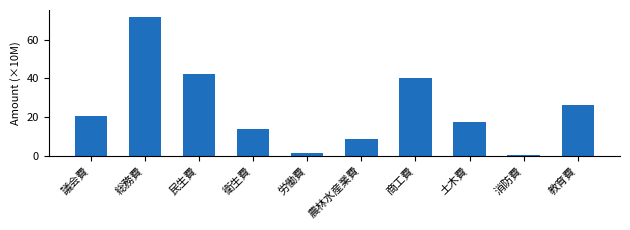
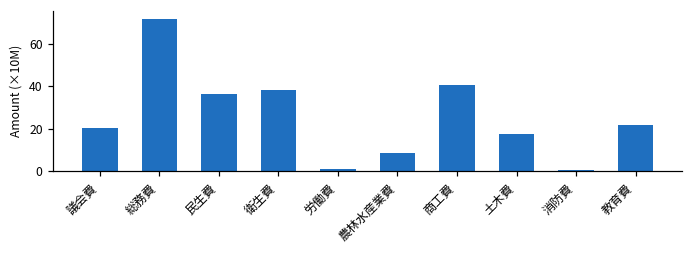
民生費: 42 -> 36
衛生費: 14 -> 38
教育費: 26 -> 22
